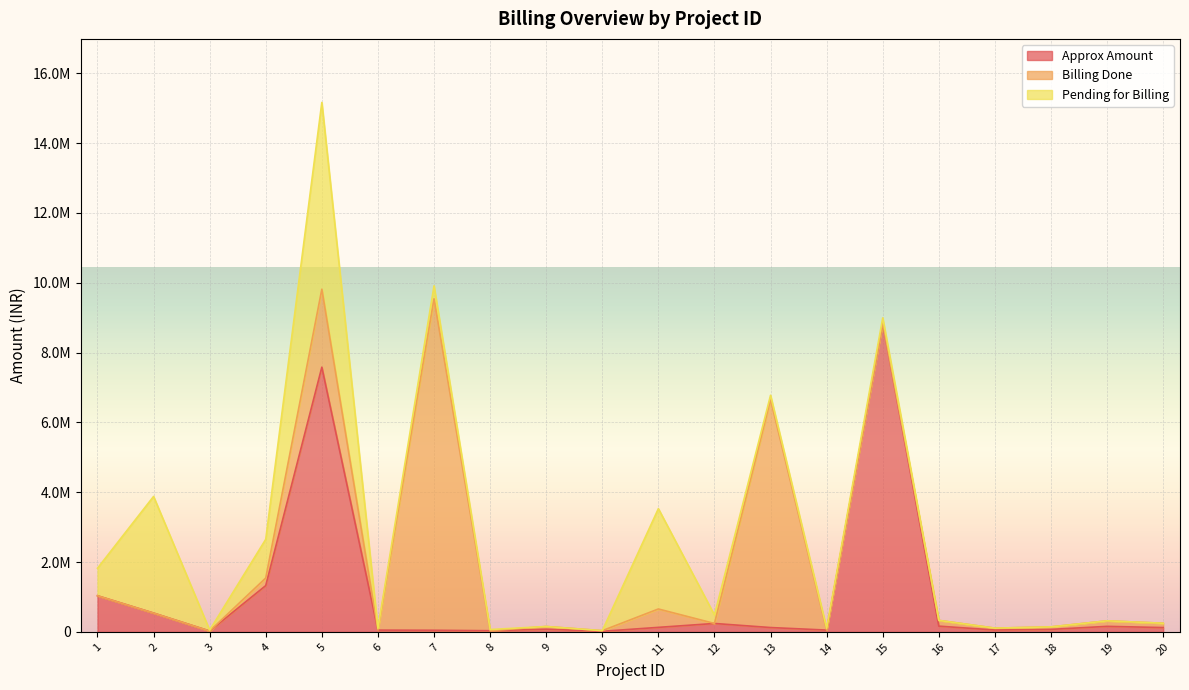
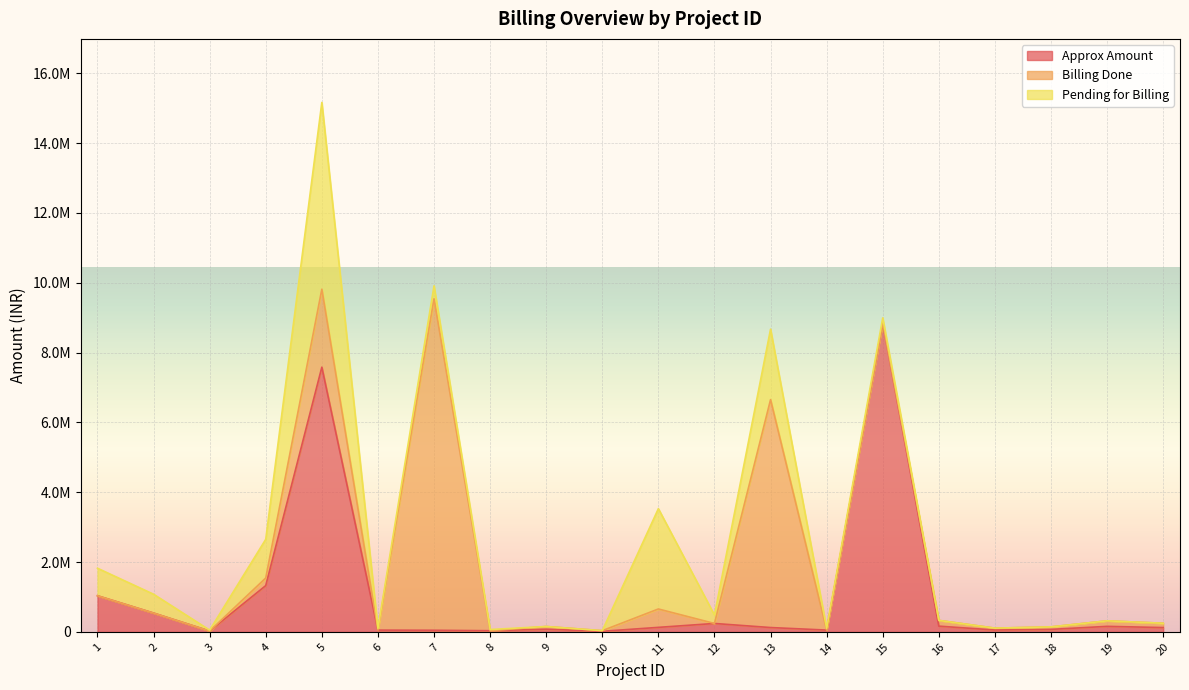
Pending for Billing, 2: 3300000 -> 500000
Pending for Billing, 13: 100000 -> 2000000
